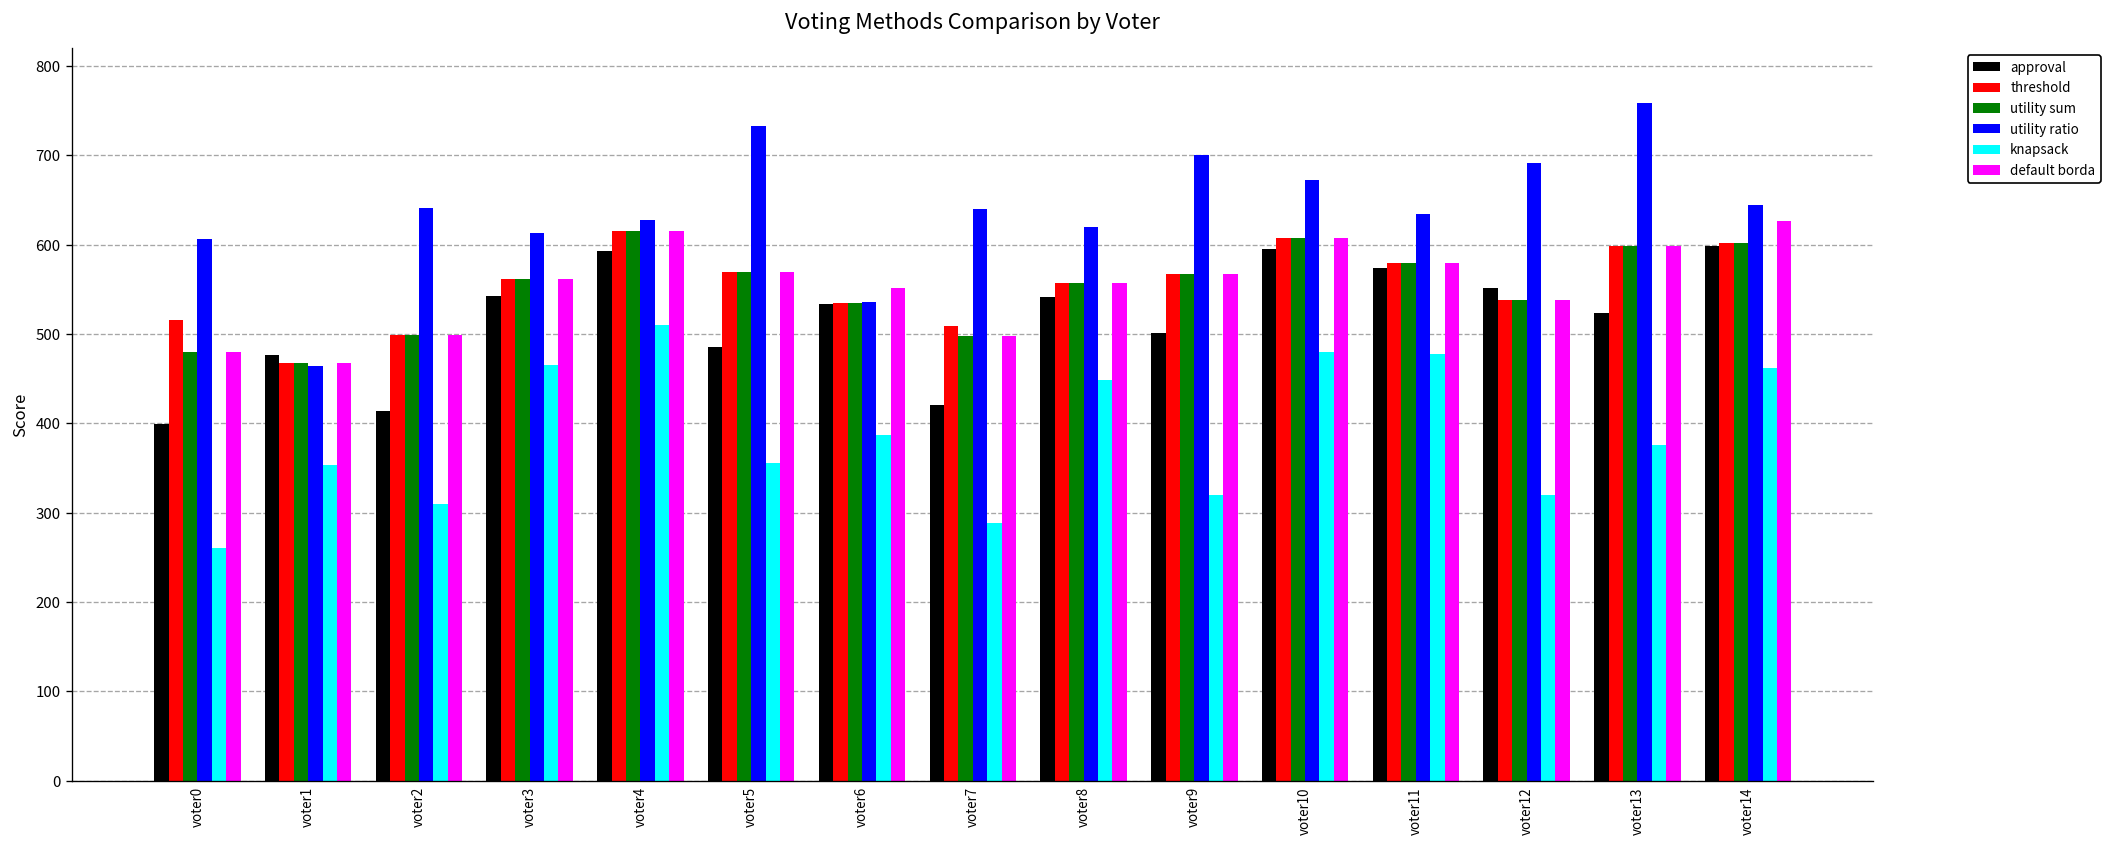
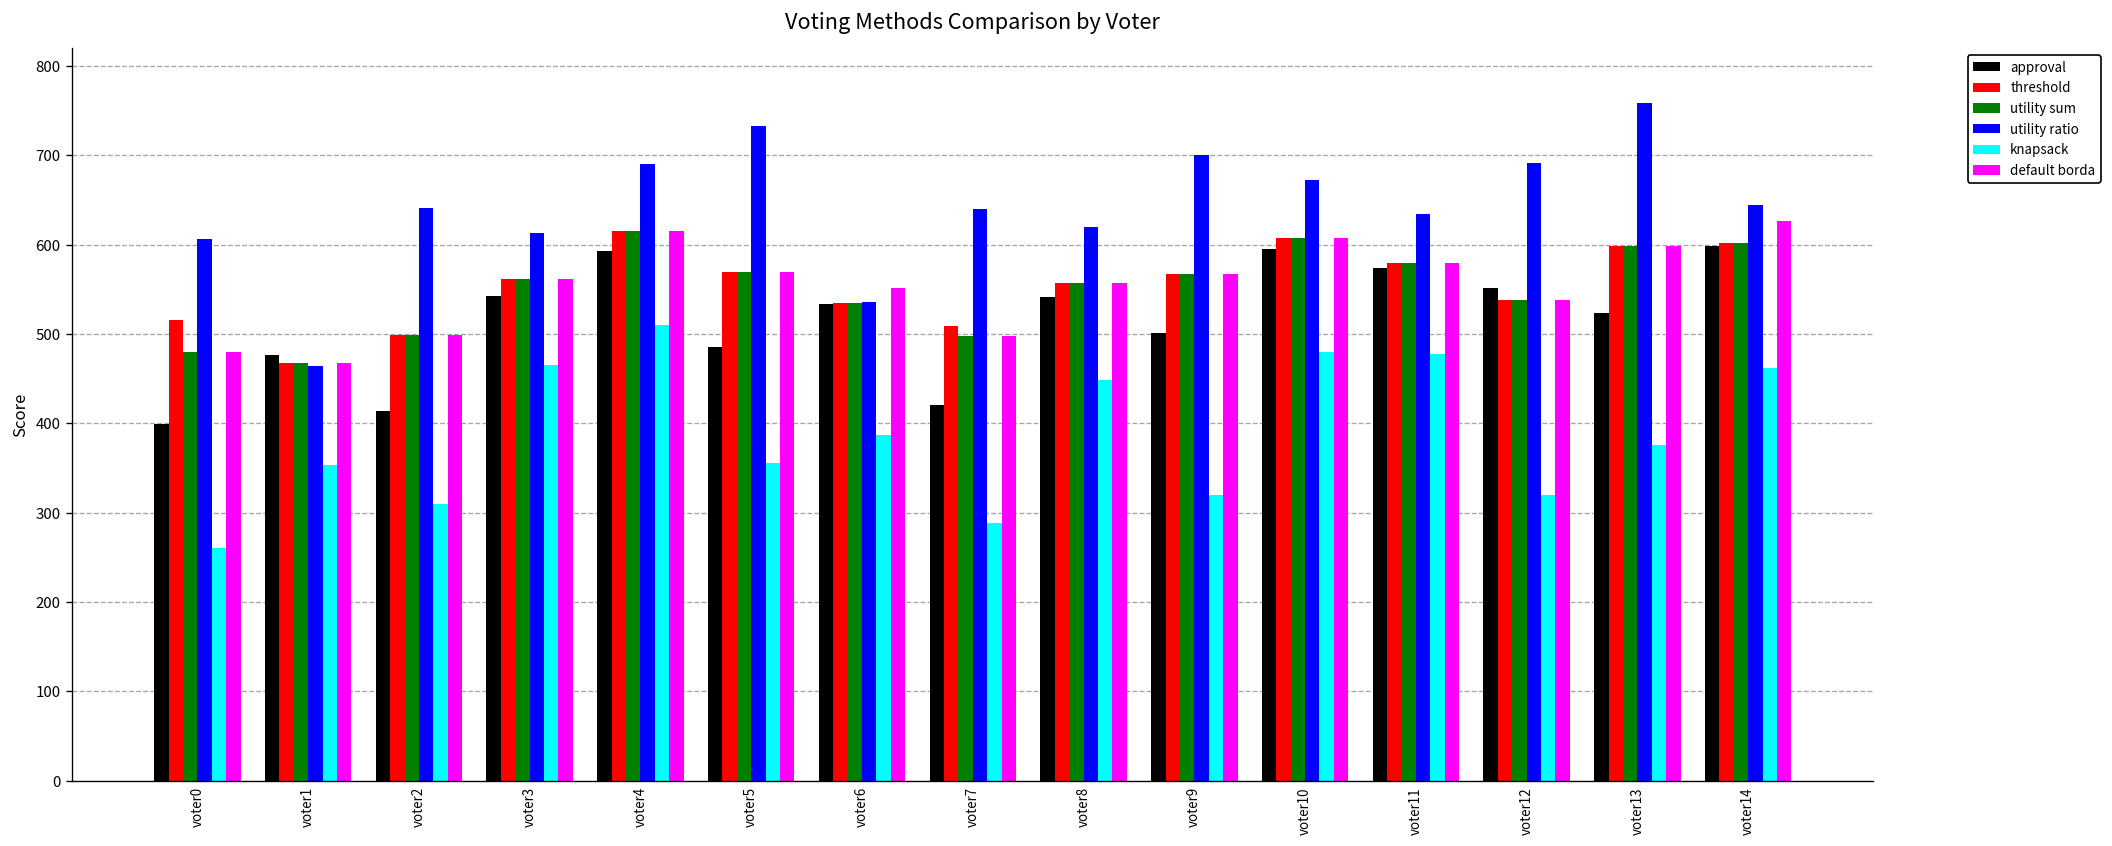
utility ratio, voter4: 630 -> 690
